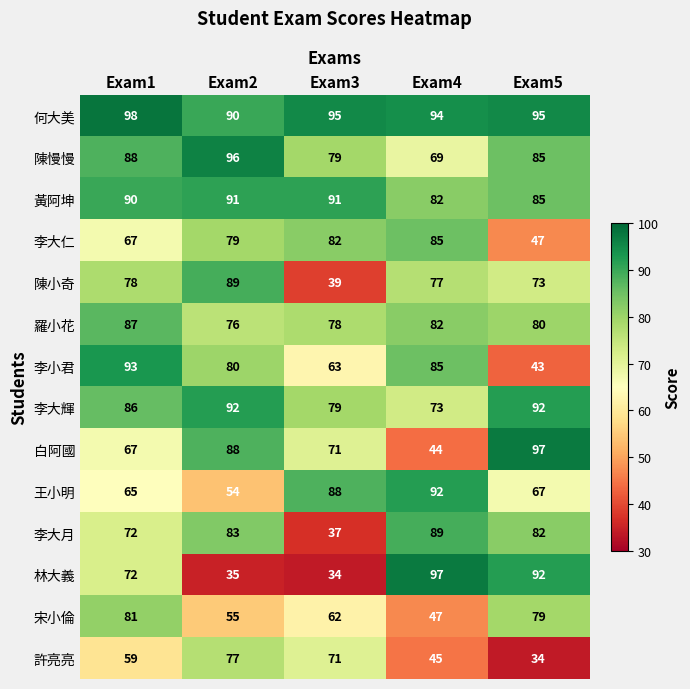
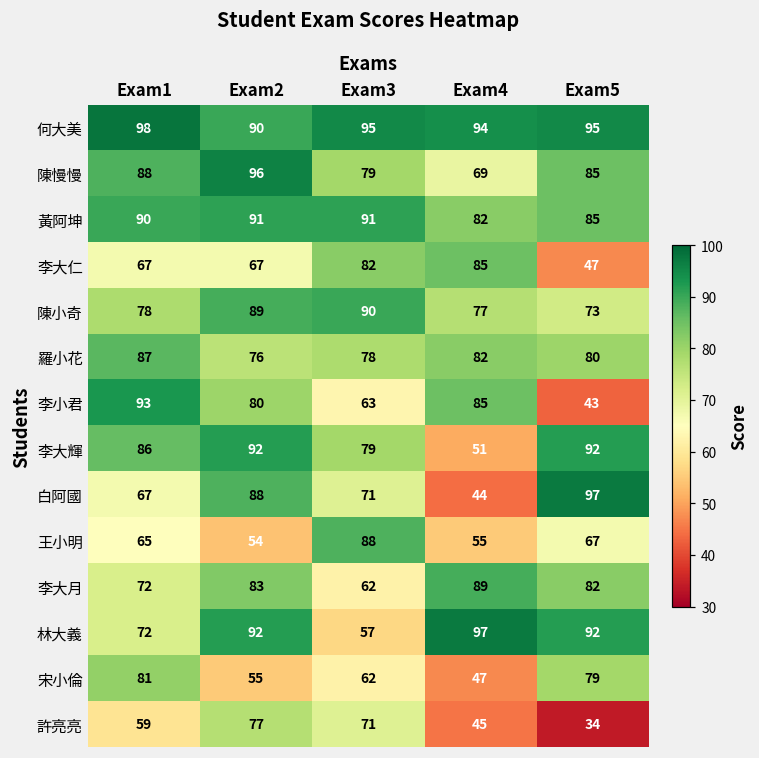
李大仁, Exam2: 79 -> 67
陳小奇, Exam3: 39 -> 90
李大輝, Exam4: 73 -> 51
王小明, Exam4: 92 -> 55
李大月, Exam3: 37 -> 62
林大義, Exam2: 35 -> 92
林大義, Exam3: 34 -> 57
